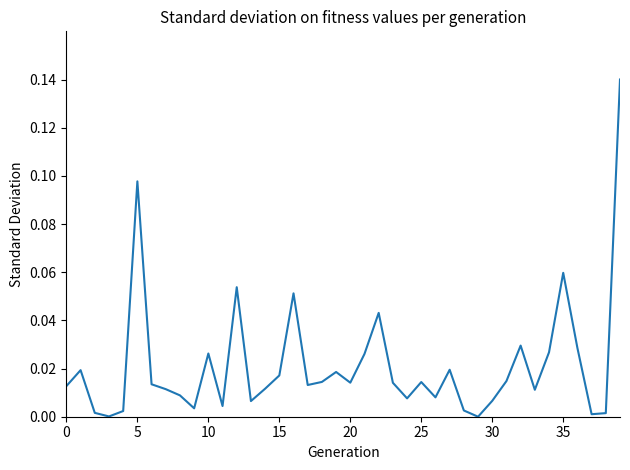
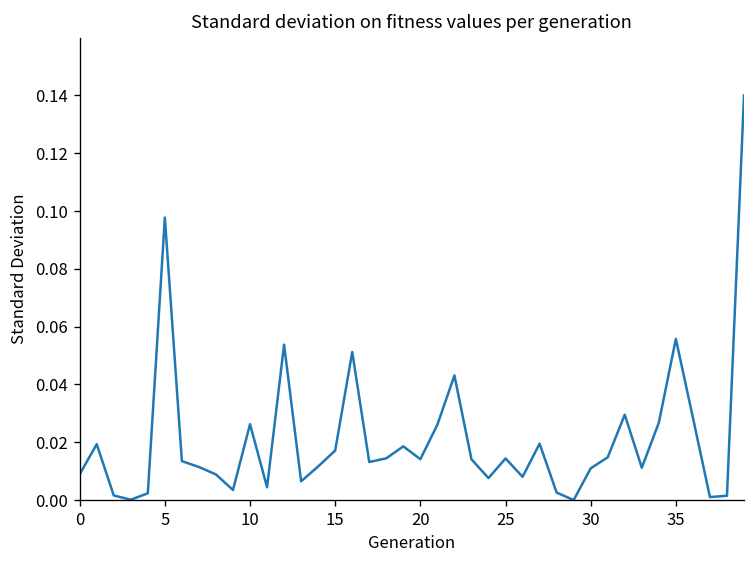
0: 0.013 -> 0.009
30: 0.007 -> 0.011
35: 0.060 -> 0.056
